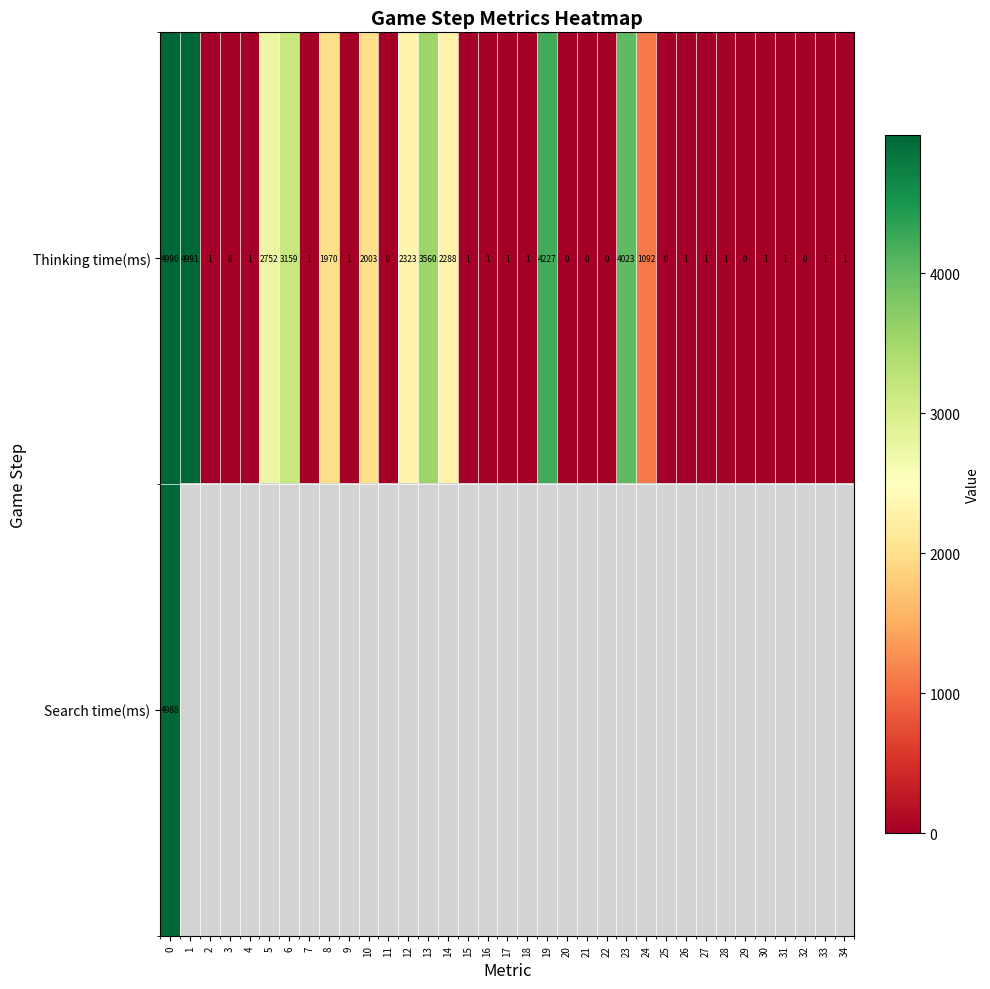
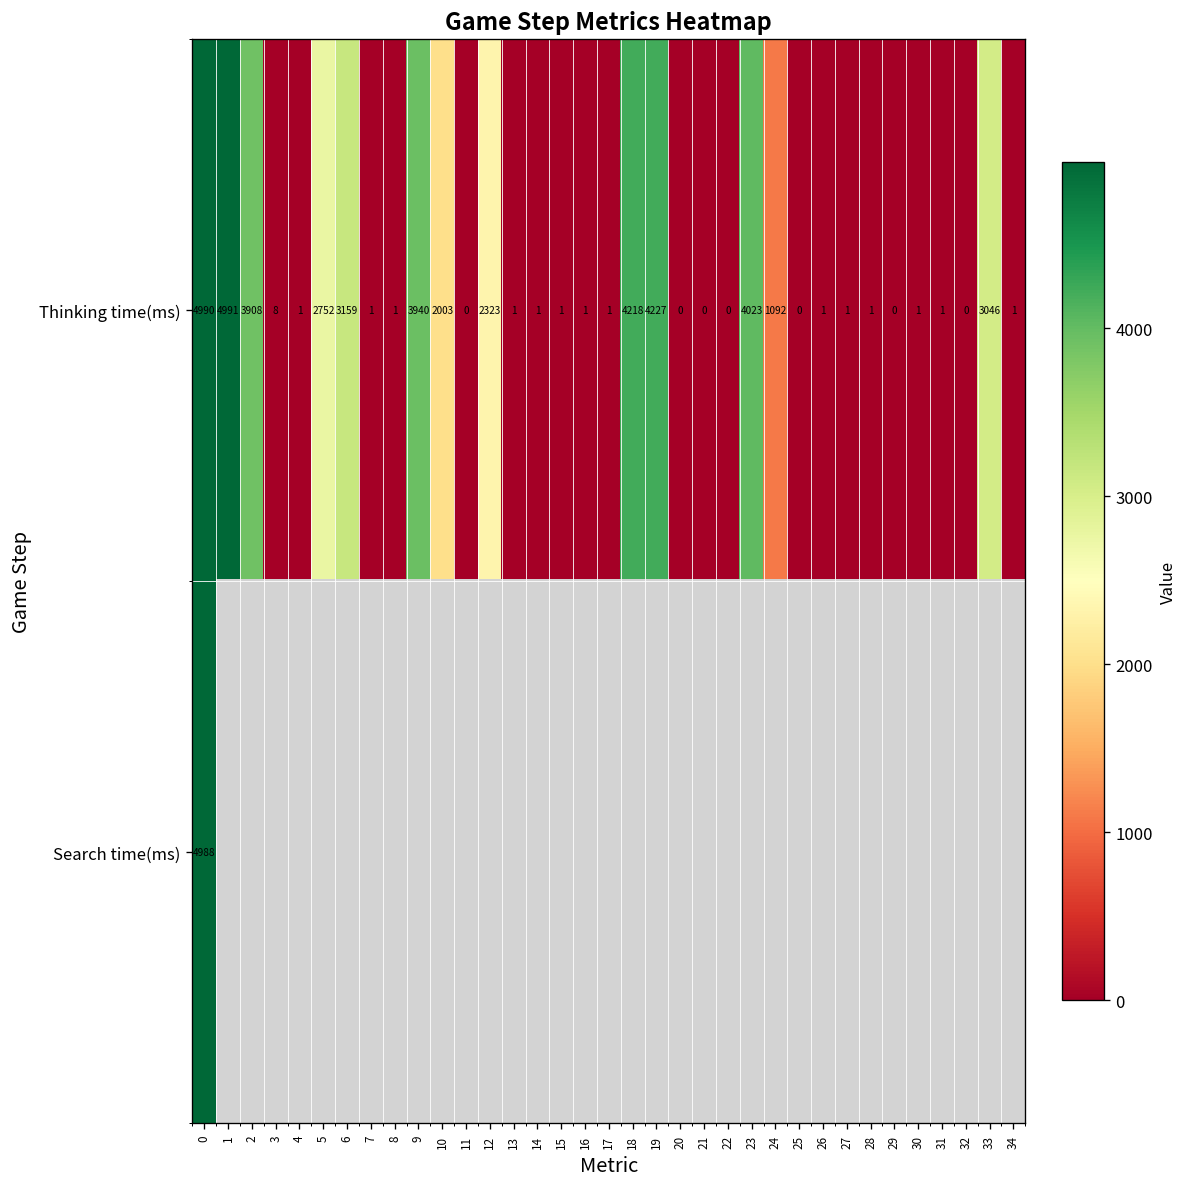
Thinking time(ms), 2: 1 -> 3908
Thinking time(ms), 8: 1970 -> 1
Thinking time(ms), 9: 1 -> 3940
Thinking time(ms), 13: 3560 -> 1
Thinking time(ms), 14: 2288 -> 1
Thinking time(ms), 18: 1 -> 4218
Thinking time(ms), 33: 1 -> 3046
